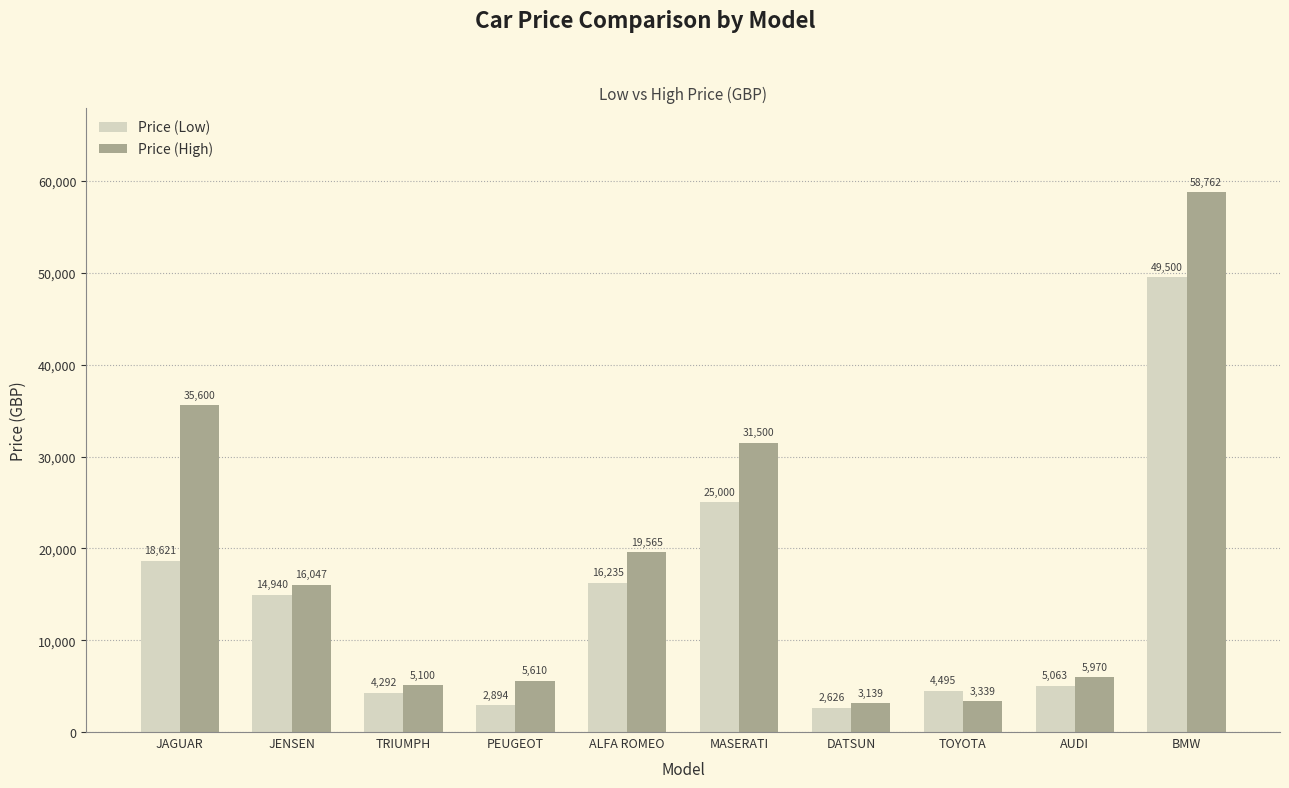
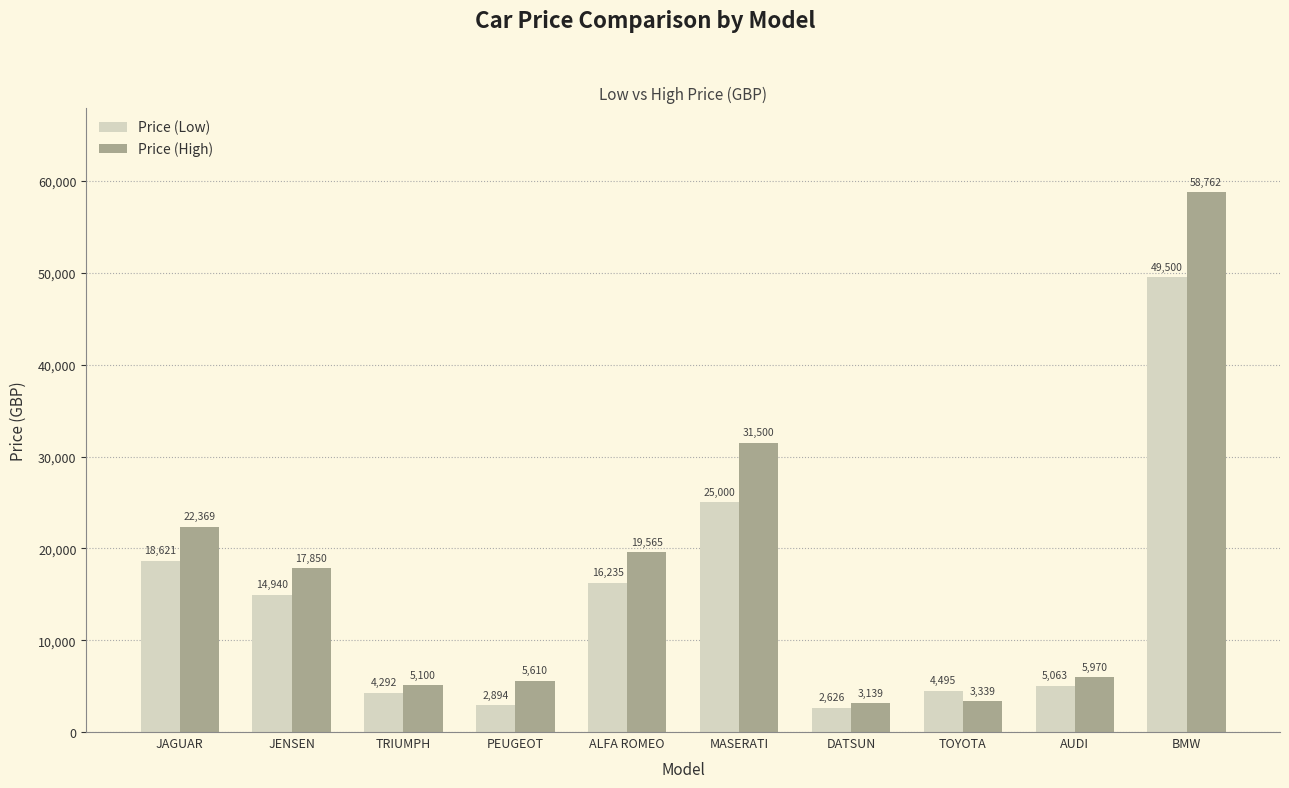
Price (High), JAGUAR: 35,600 -> 22,369
Price (High), JENSEN: 16,047 -> 17,850
